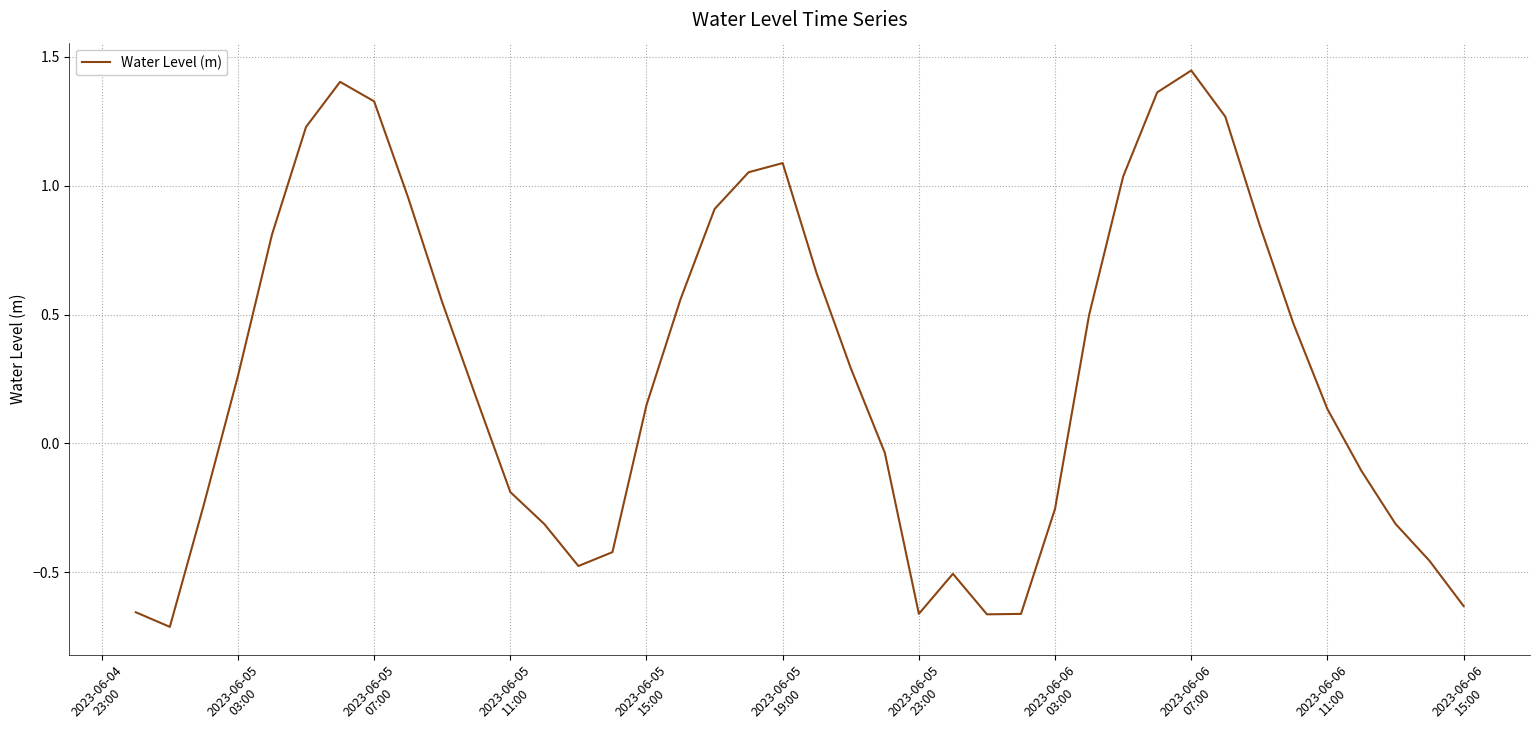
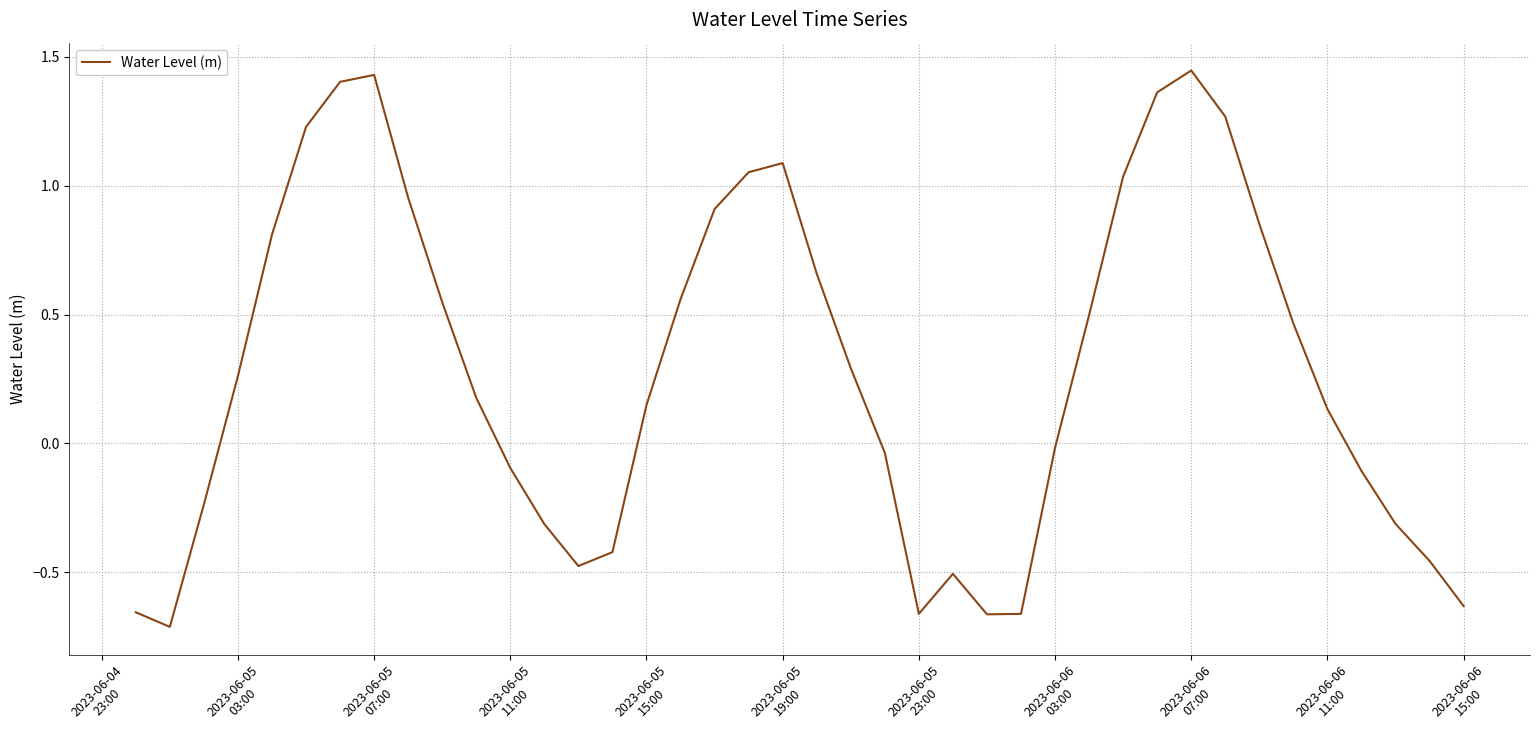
2023-06-05 07:00: 1.33 -> 1.43
2023-06-05 11:00: -0.19 -> -0.10
2023-06-06 03:00: -0.25 -> -0.02
